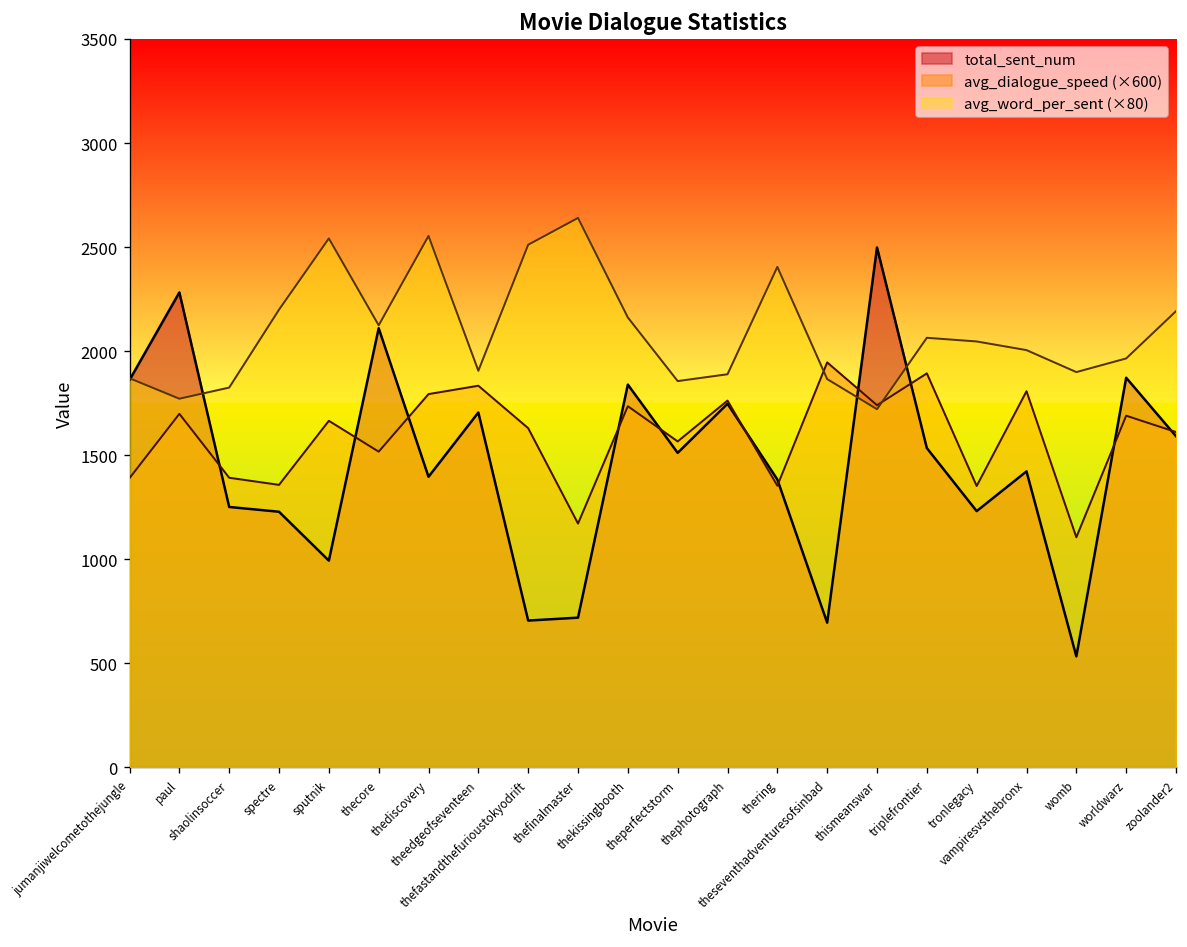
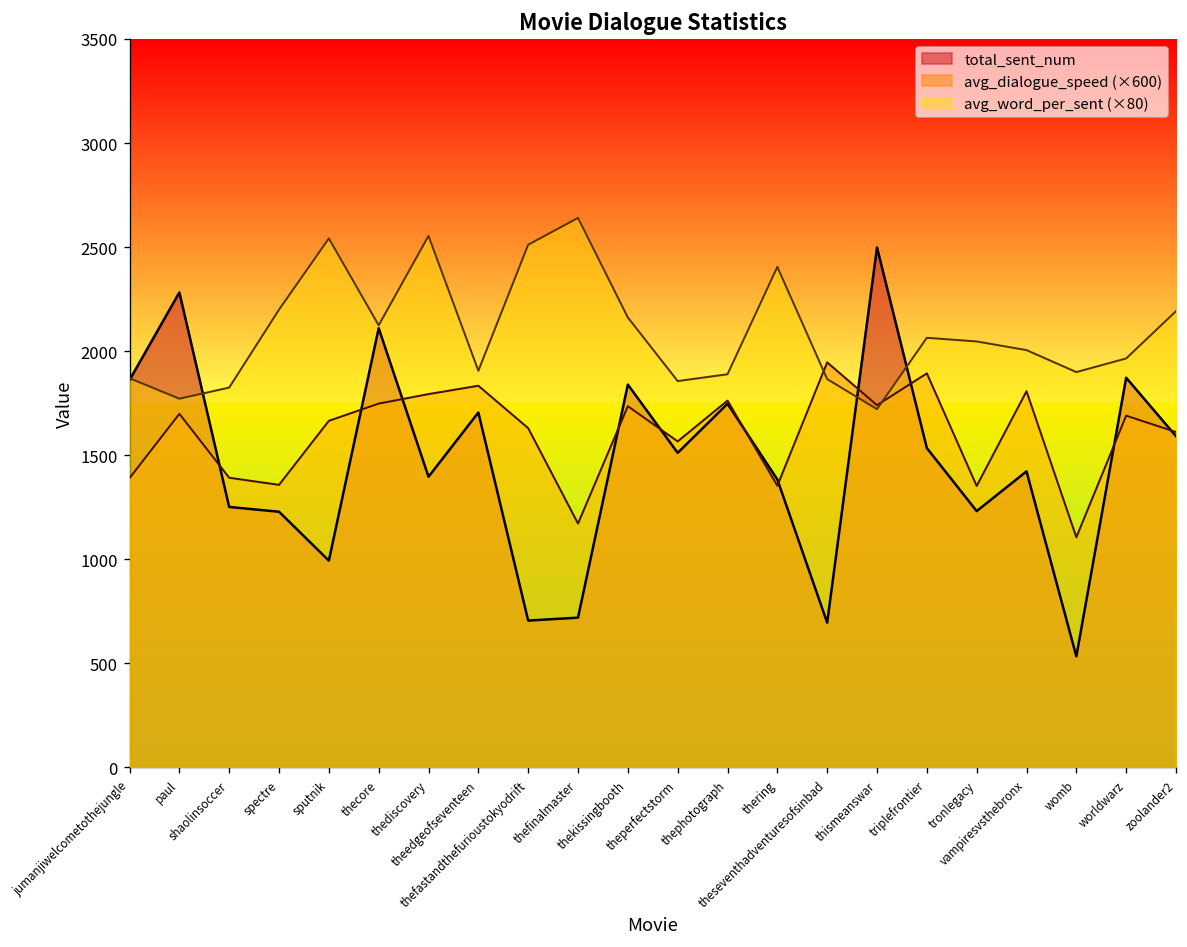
avg_dialogue_speed (×600), thecore: 1520 -> 1750
